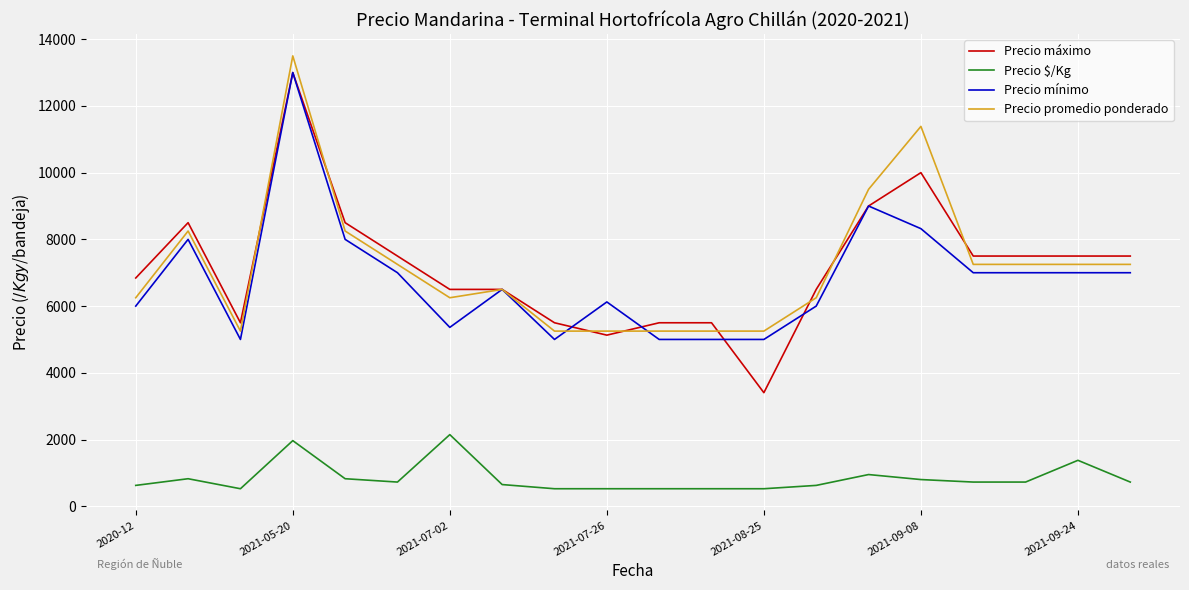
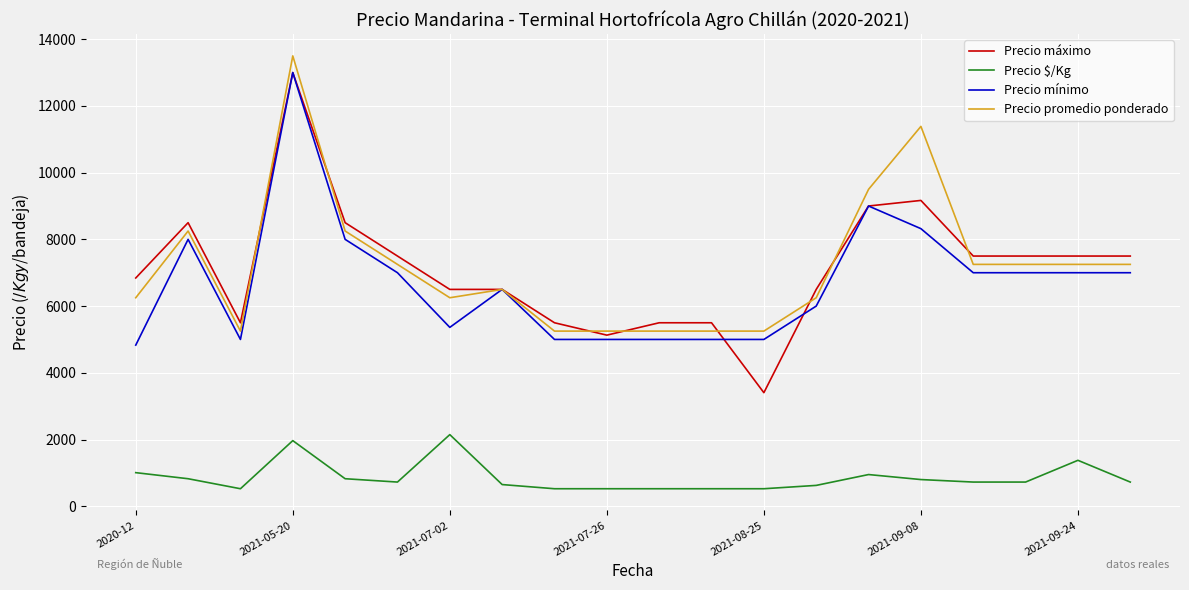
Precio $/Kg, 2020-12: 600 -> 1000
Precio mínimo, 2020-12: 6000 -> 4800
Precio mínimo, 2021-07-26: 6100 -> 5000
Precio máximo, 2021-09-08: 10000 -> 9200
